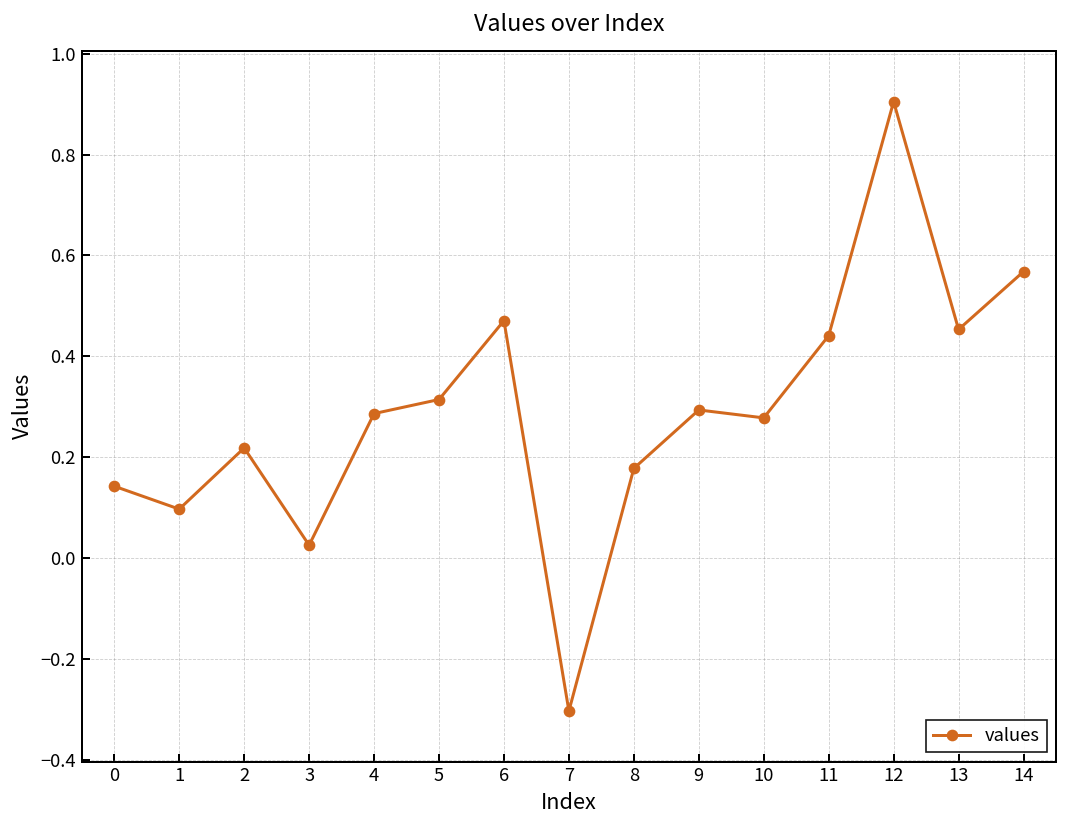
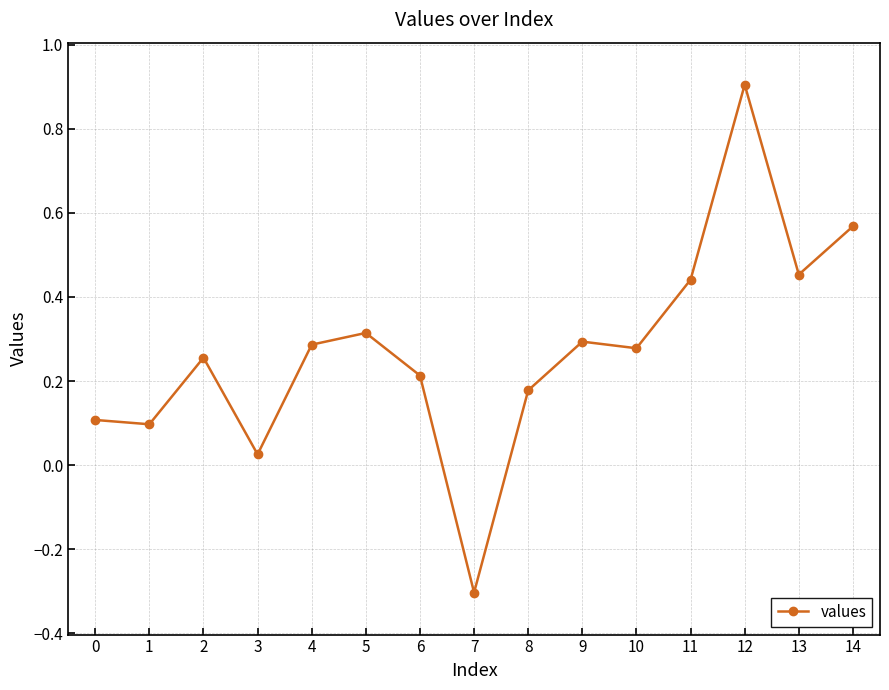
0: 0.14 -> 0.11
2: 0.22 -> 0.26
6: 0.47 -> 0.21
